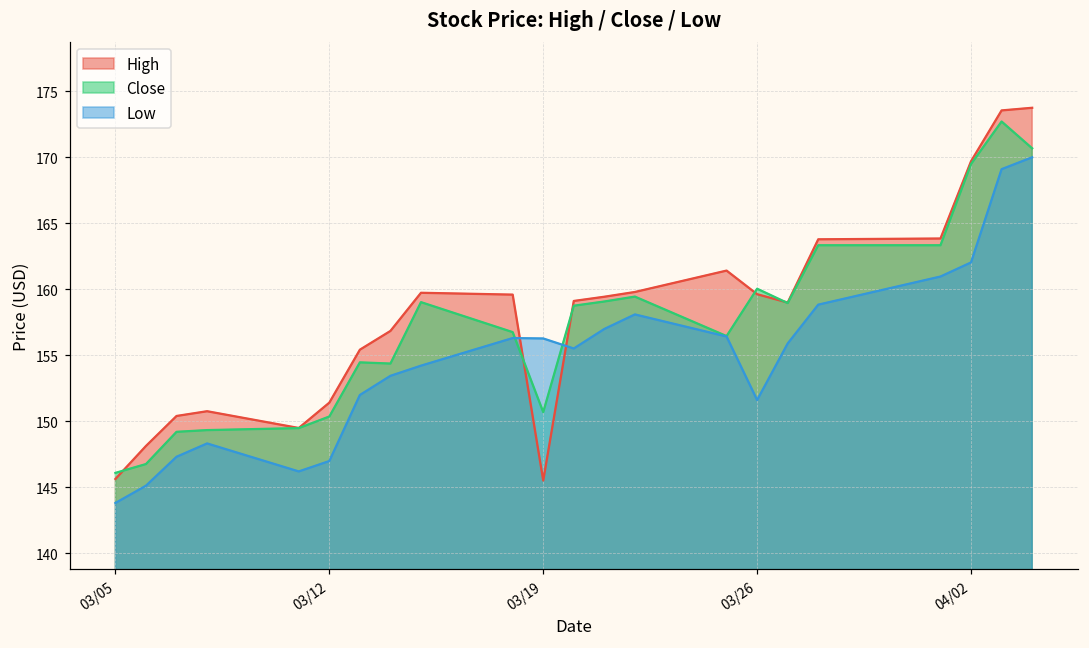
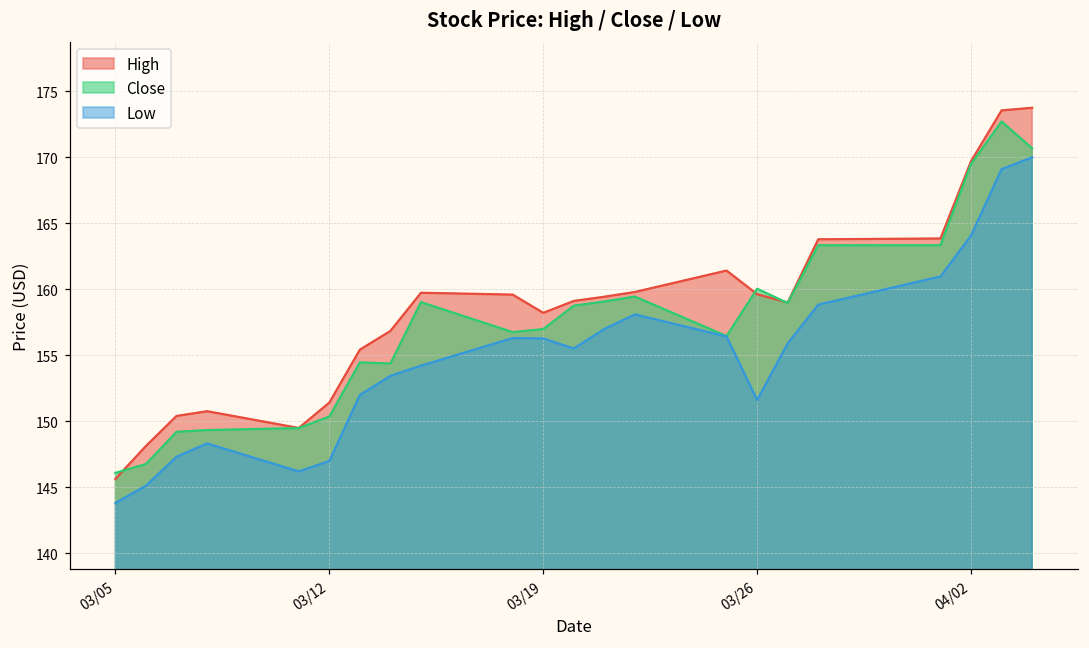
High, 03/19: 145.5 -> 158.2
Close, 03/19: 150.7 -> 157.0
Low, 04/02: 162.0 -> 164.1
